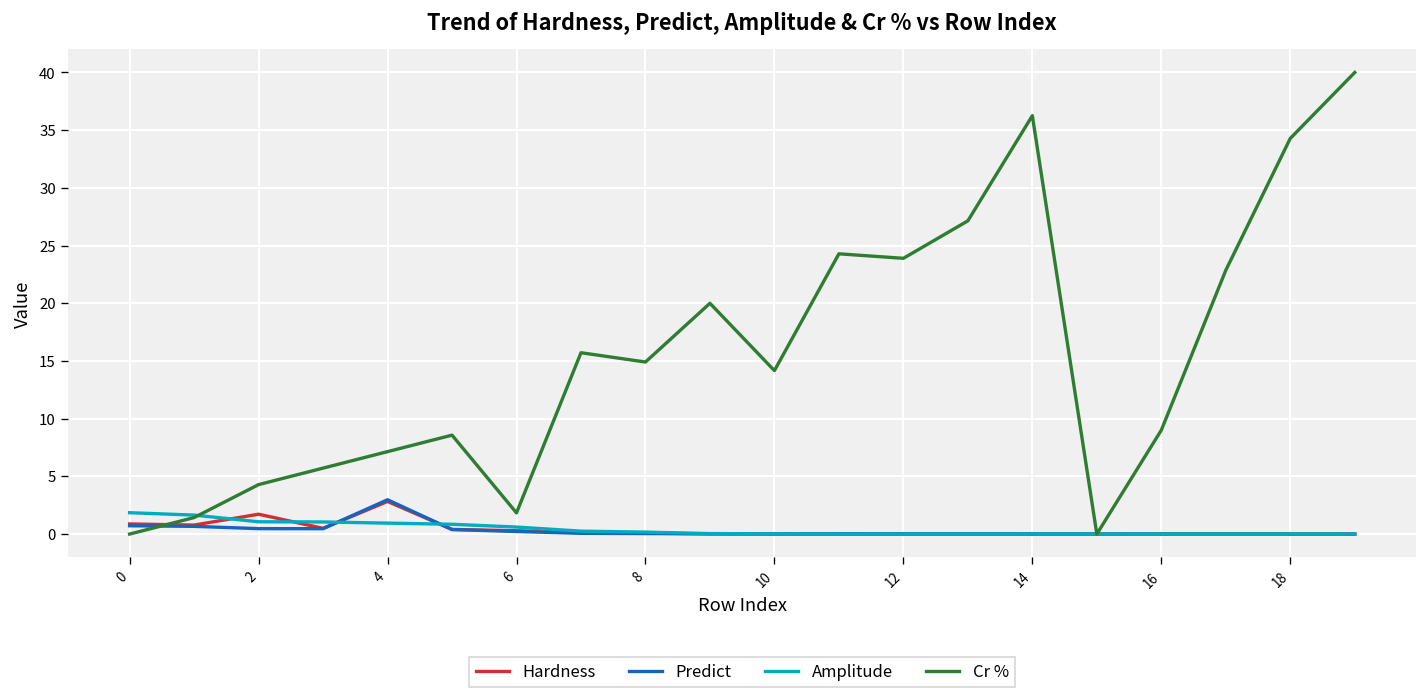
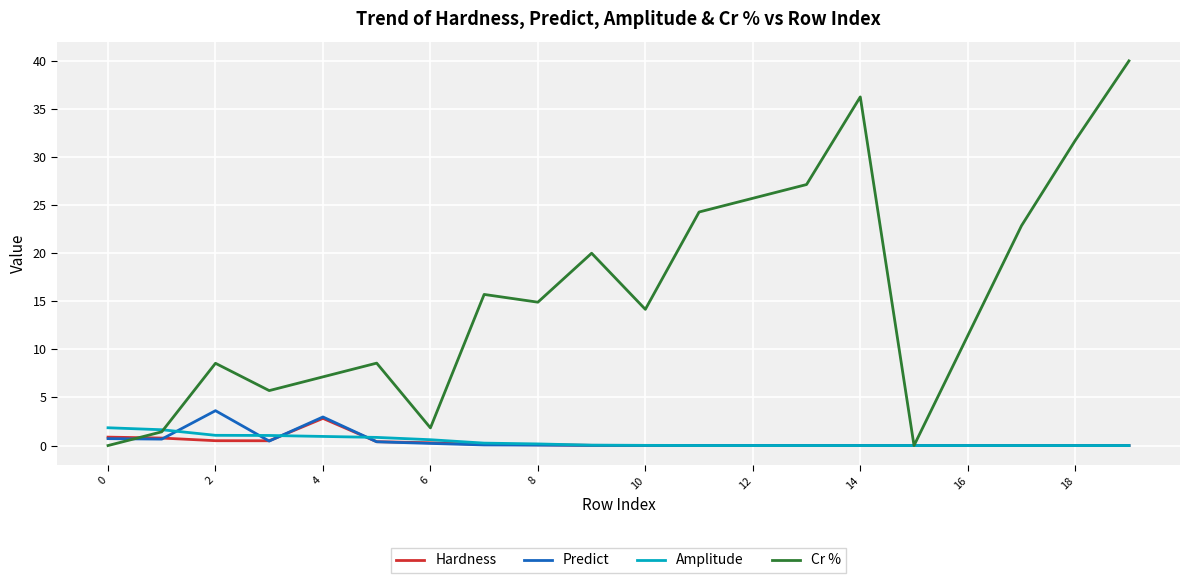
Hardness, 2: 2 -> 1
Predict, 2: 0 -> 4
Cr %, 2: 4 -> 9
Cr %, 12: 24 -> 26
Cr %, 16: 9 -> 11
Cr %, 18: 34 -> 32
